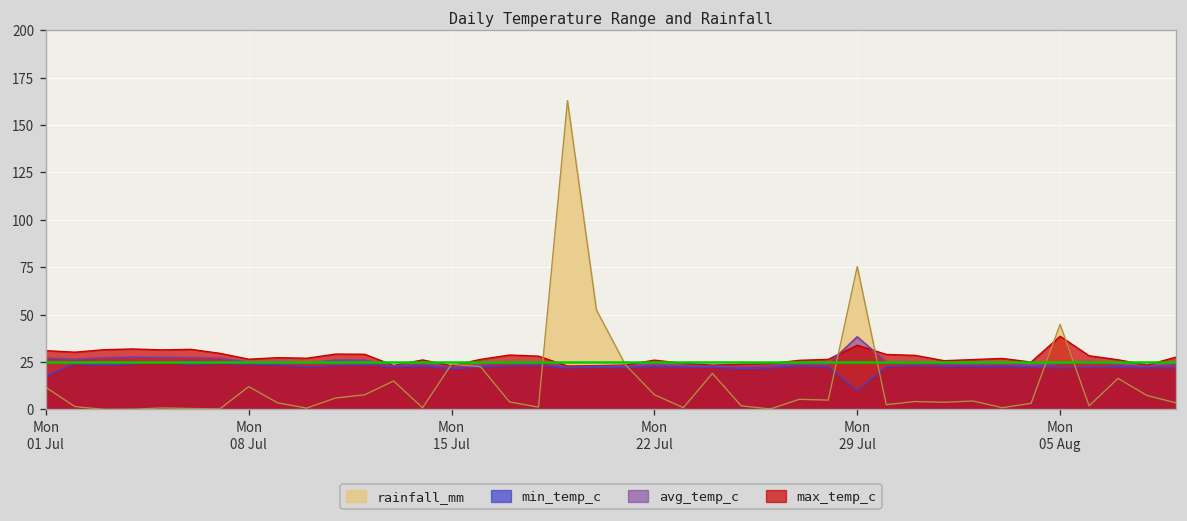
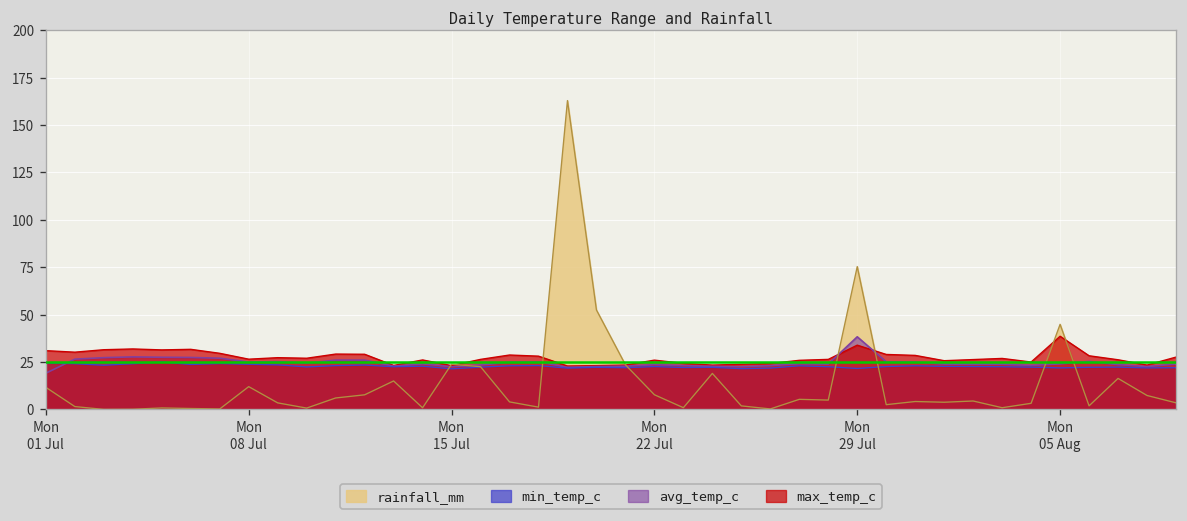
min_temp_c, Mon 01 Jul: 18 -> 25
avg_temp_c, Mon 01 Jul: 27 -> 19
min_temp_c, Mon 29 Jul: 10 -> 22
